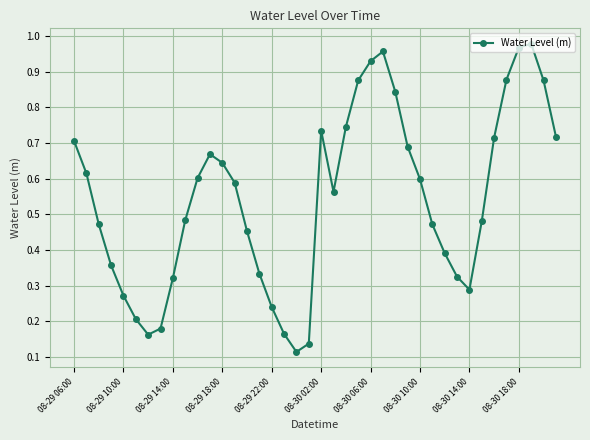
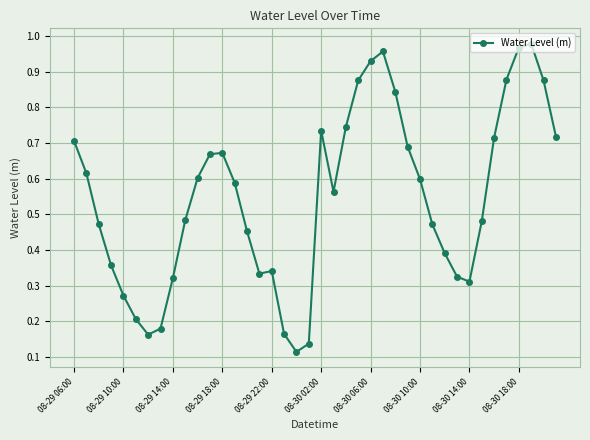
08-29 18:00: 0.64 -> 0.67
08-29 22:00: 0.24 -> 0.34
08-30 14:00: 0.29 -> 0.31
